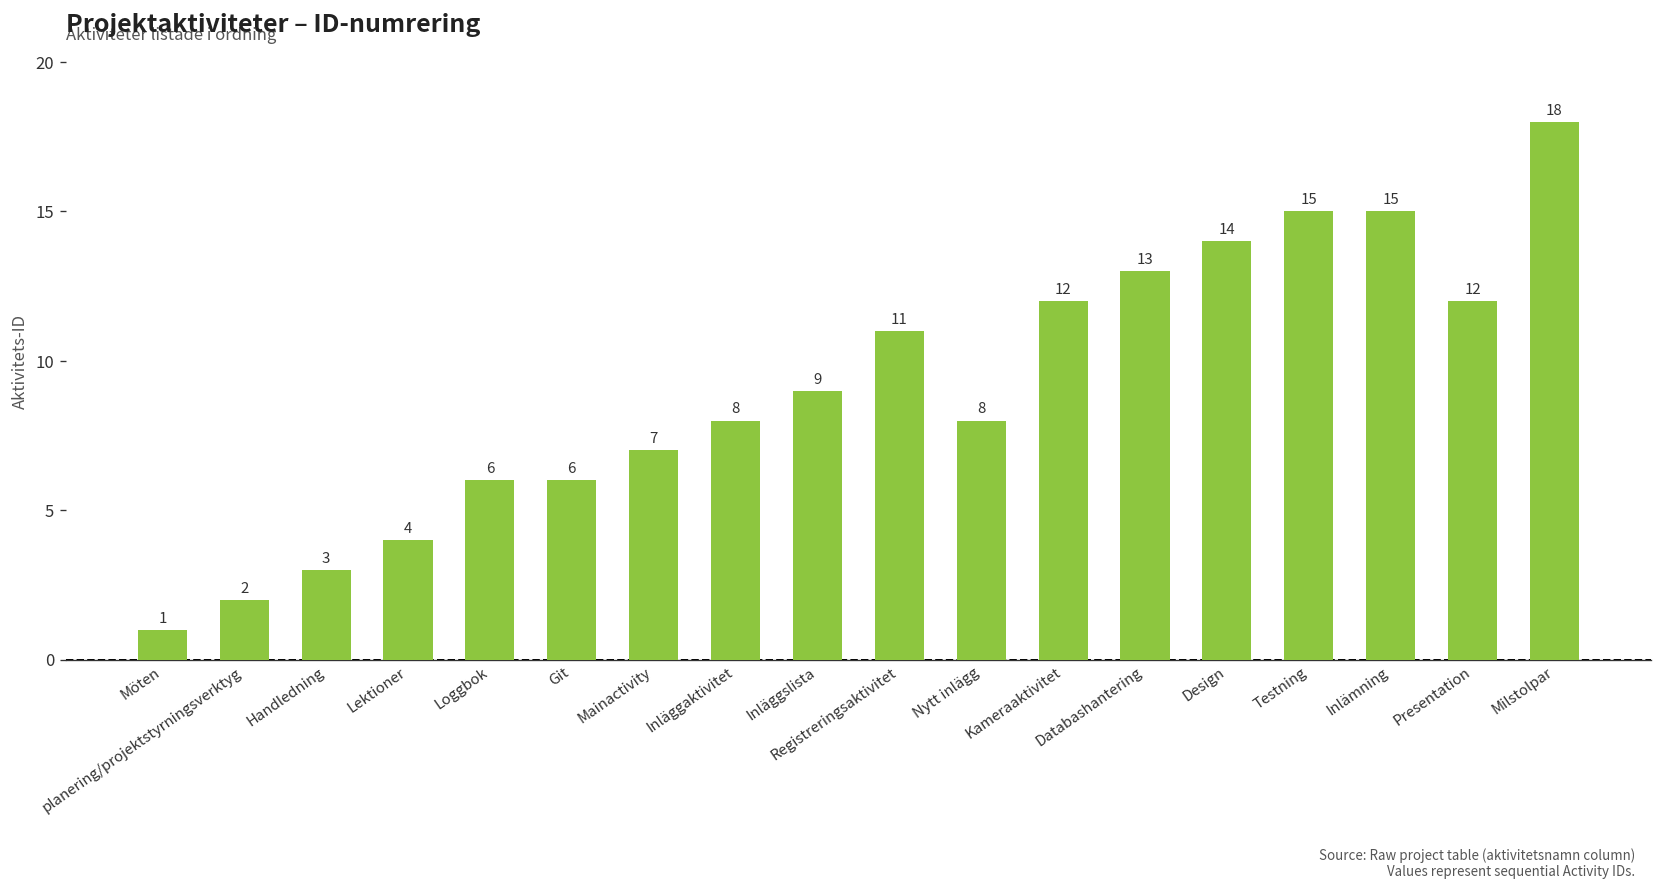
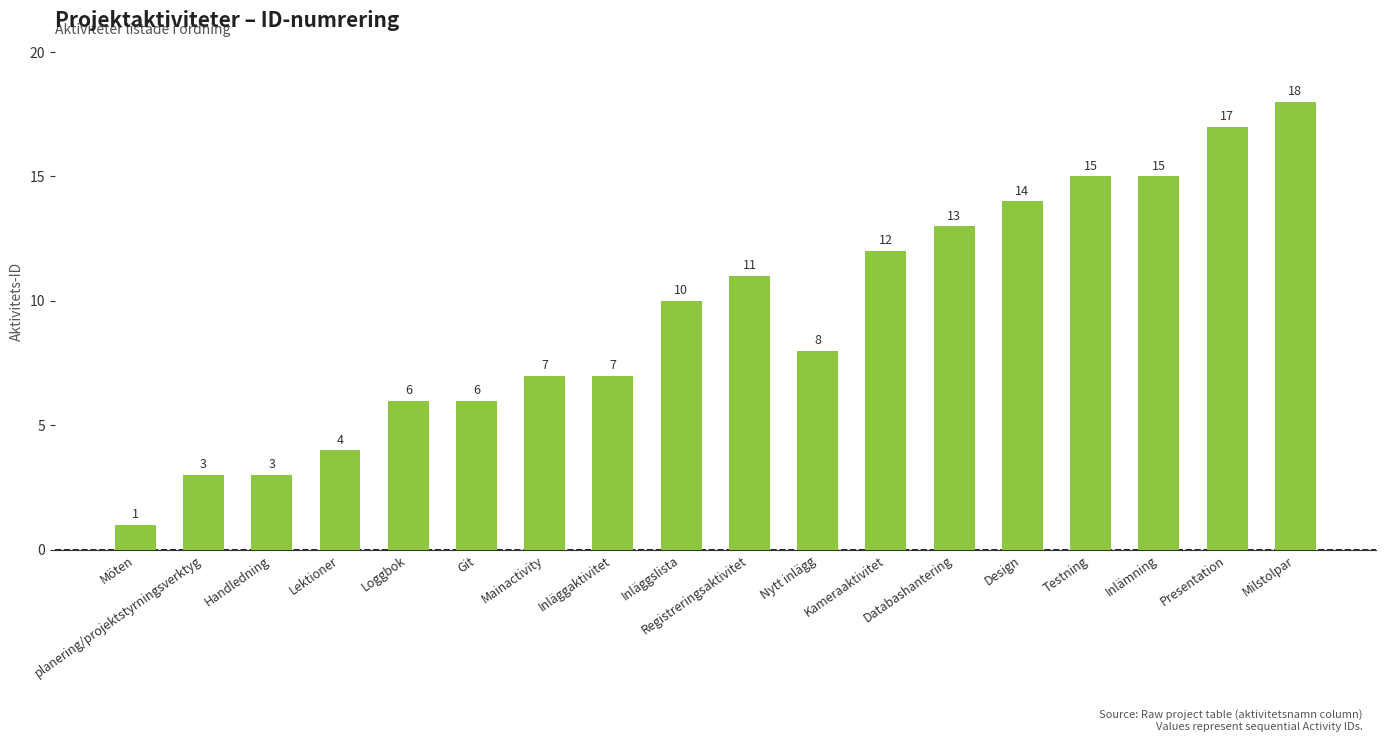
planering/projektstyrningsverktyg: 2 -> 3
Inläggaktivitet: 8 -> 7
Inläggslista: 9 -> 10
Presentation: 12 -> 17
